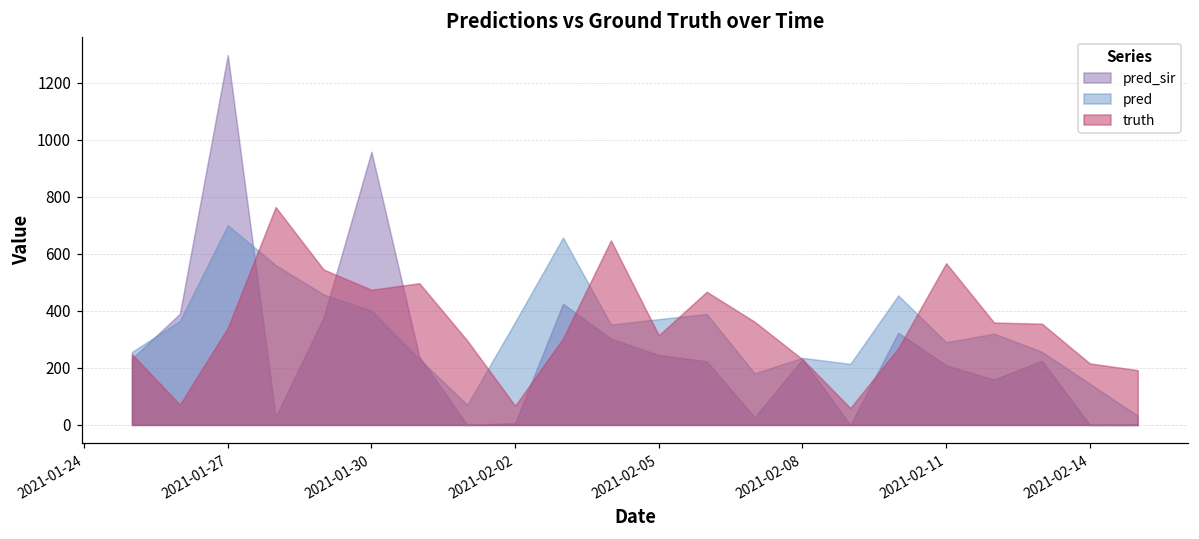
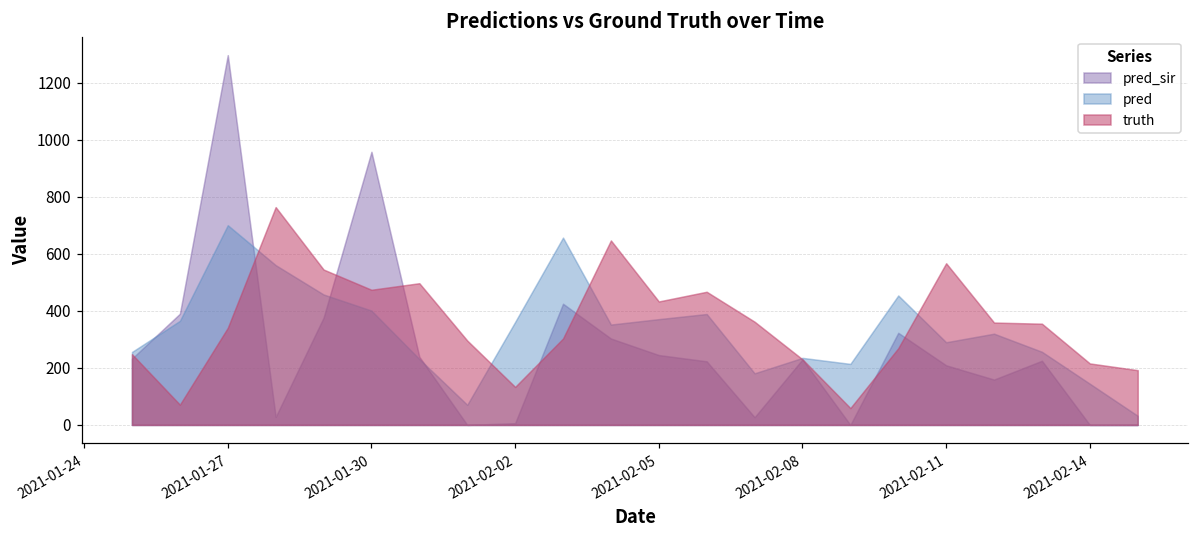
truth, 2021-02-02: 70 -> 130
truth, 2021-02-05: 310 -> 430
